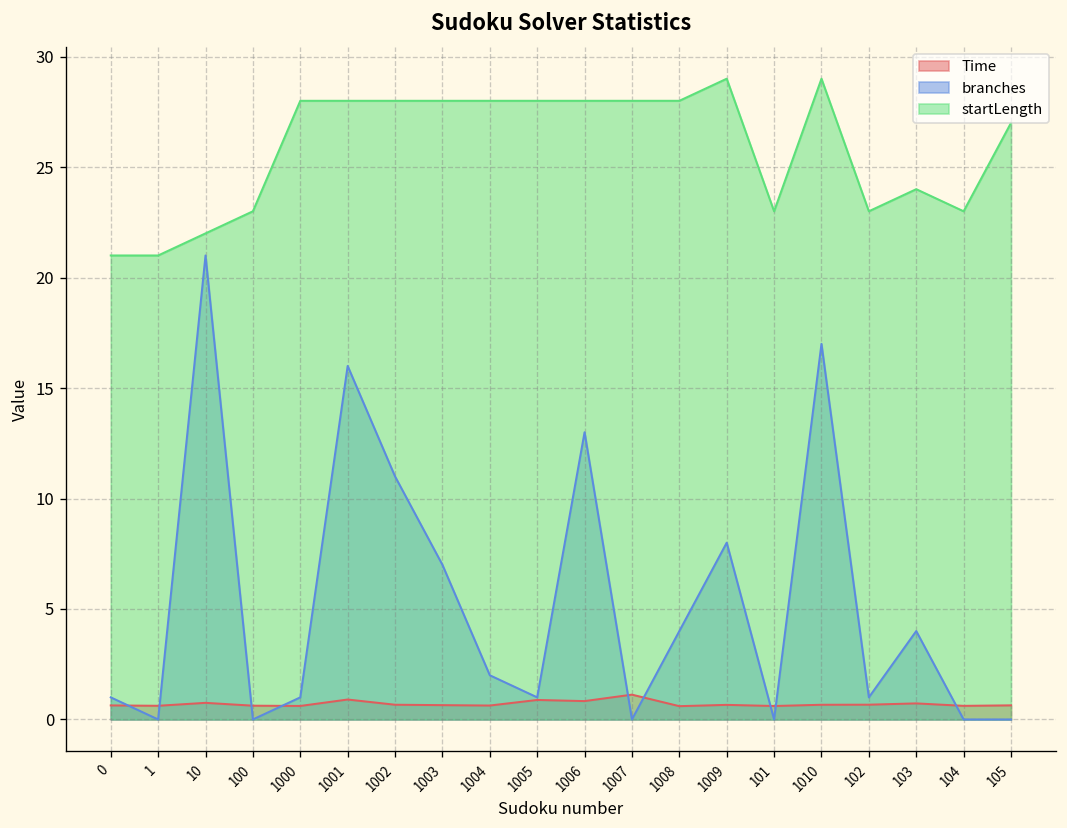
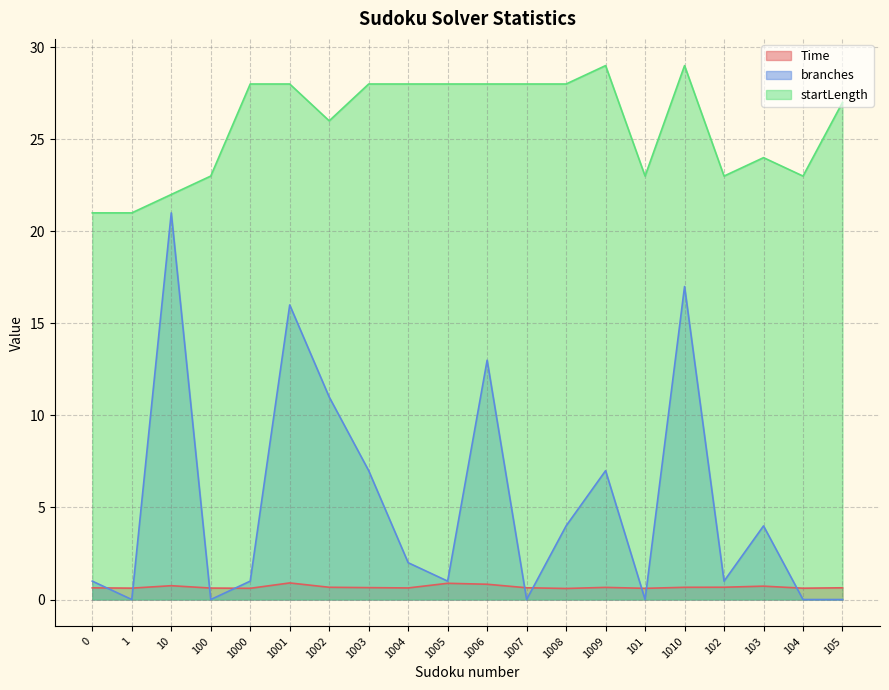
startLength, 1002: 28 -> 26
Time, 1007: 1.1 -> 0.6
branches, 1009: 8 -> 7
